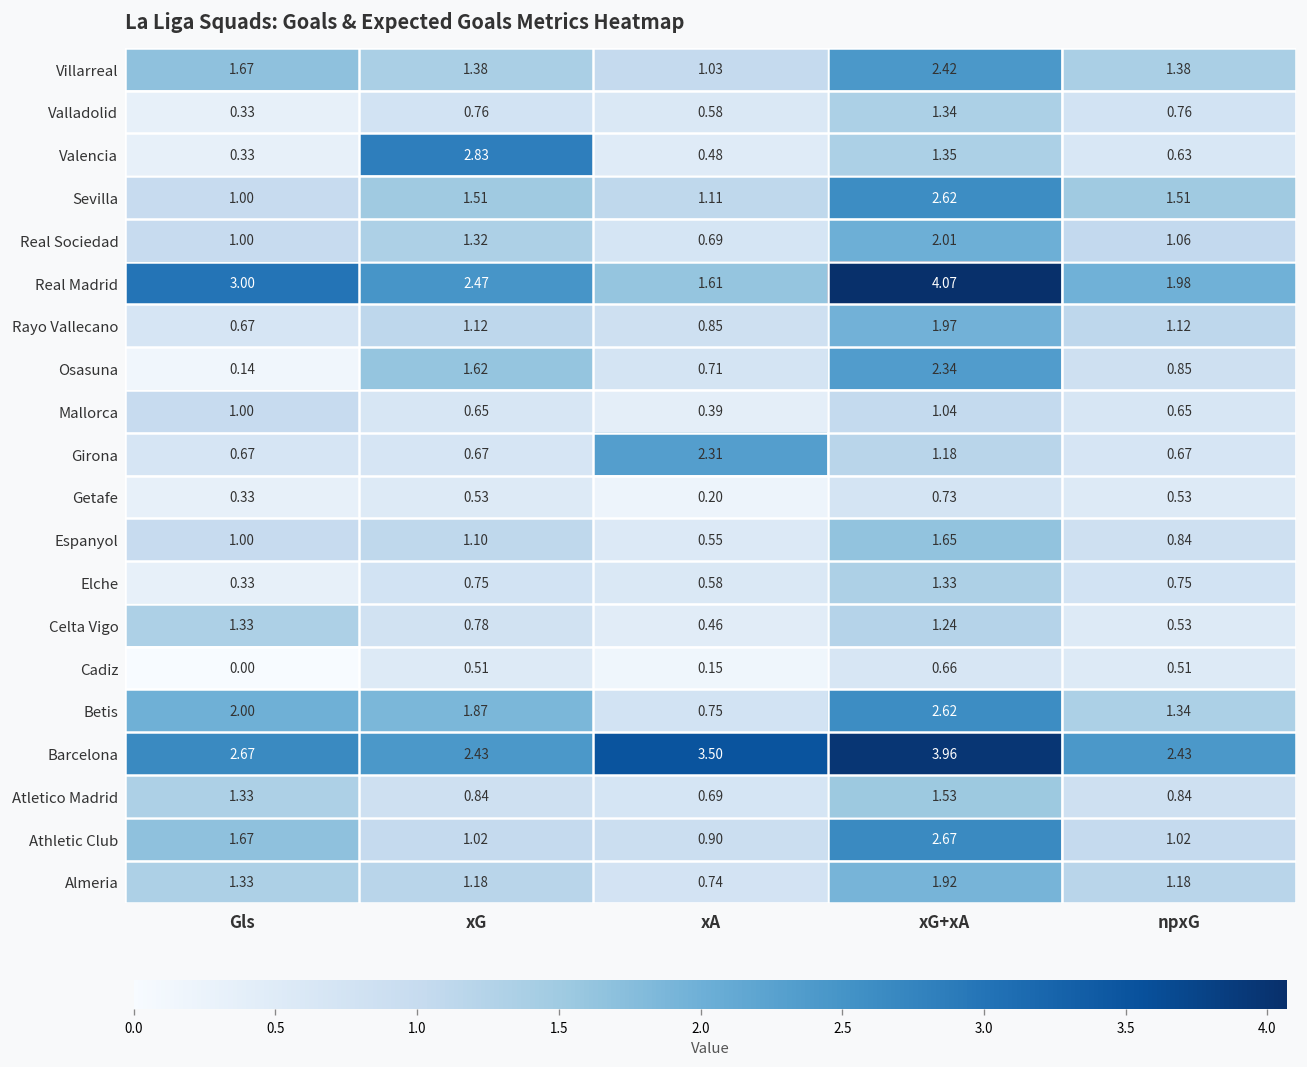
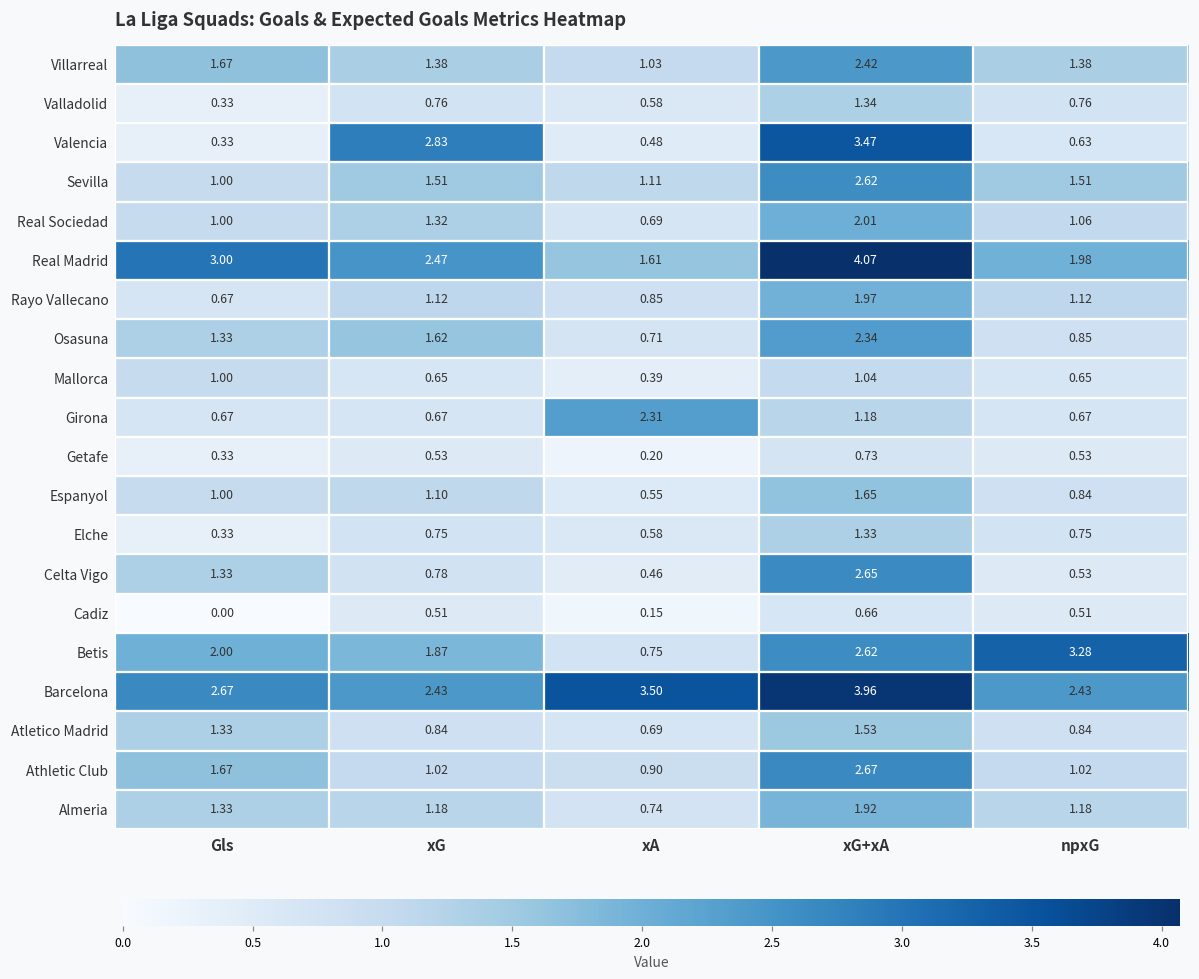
Valencia, xG+xA: 1.35 -> 3.47
Osasuna, Gls: 0.14 -> 1.33
Celta Vigo, xG+xA: 1.24 -> 2.65
Betis, npxG: 1.34 -> 3.28
